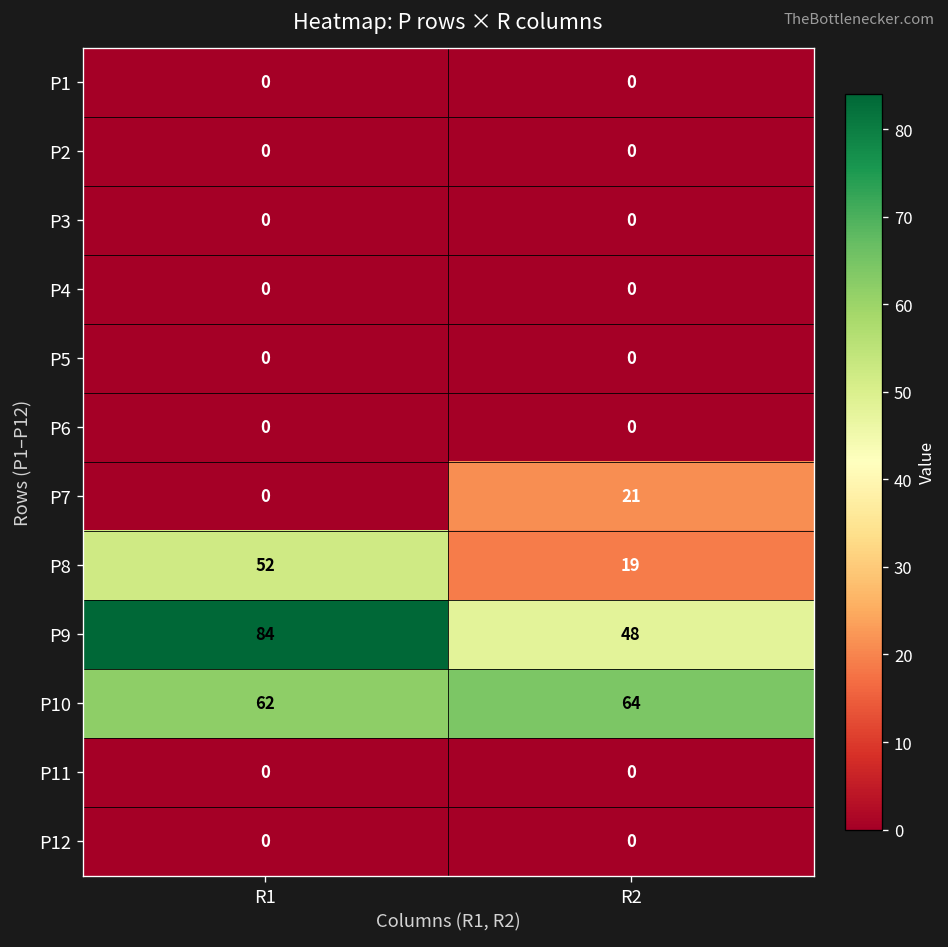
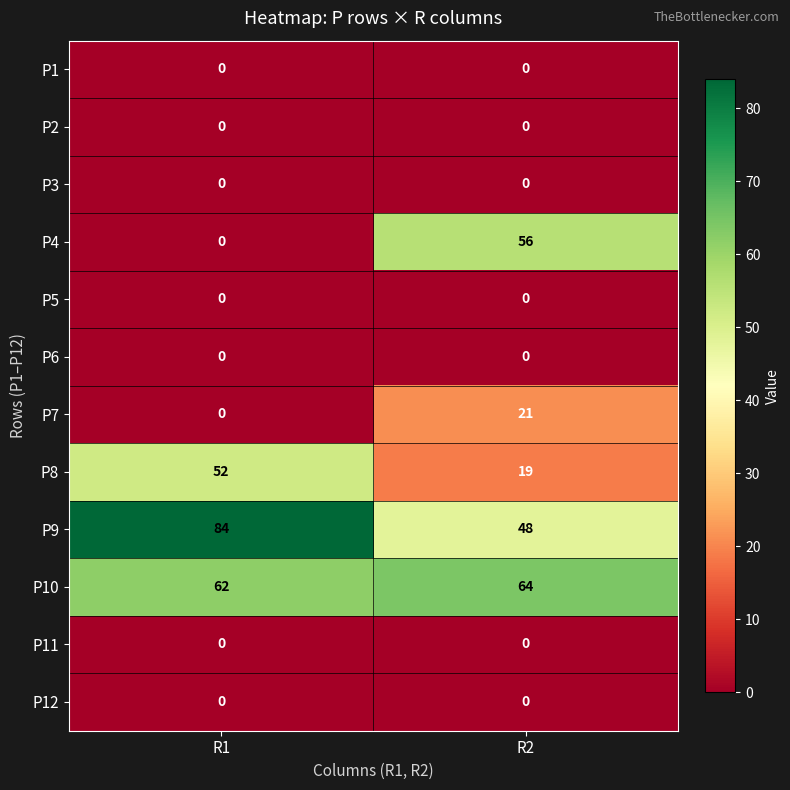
P4, R2: 0 -> 56
